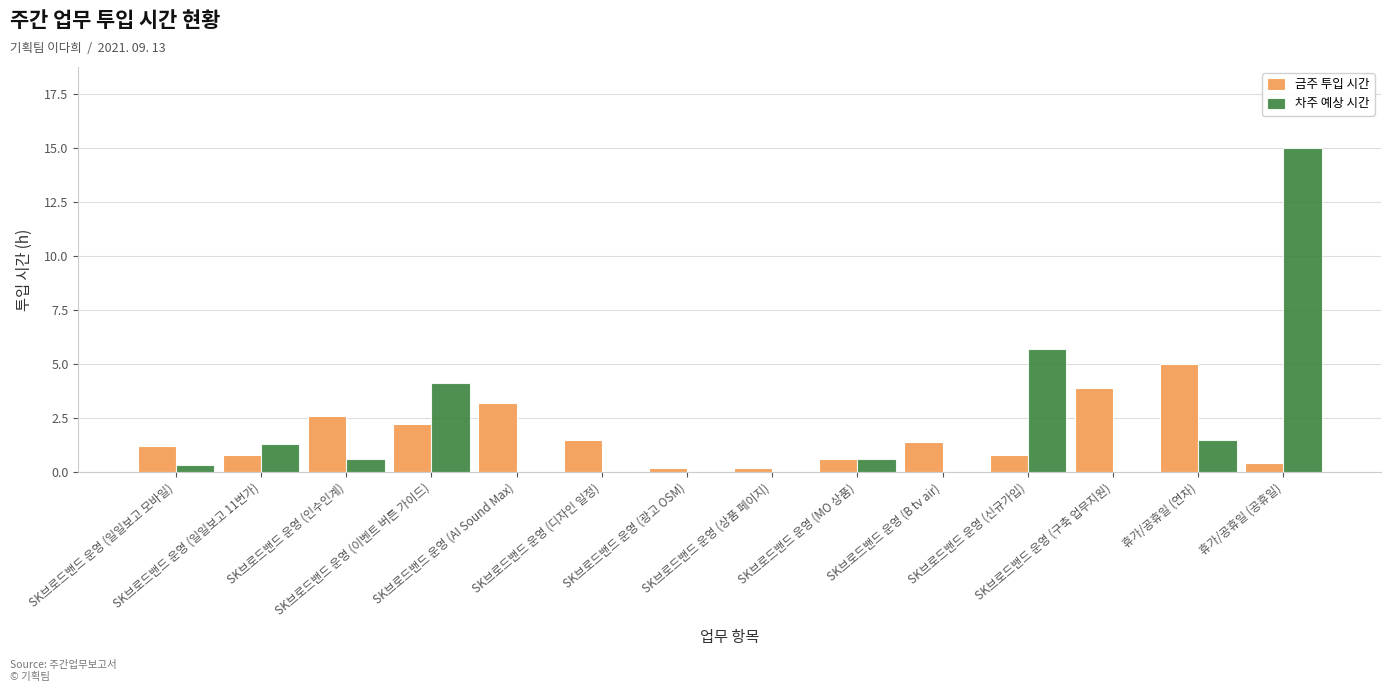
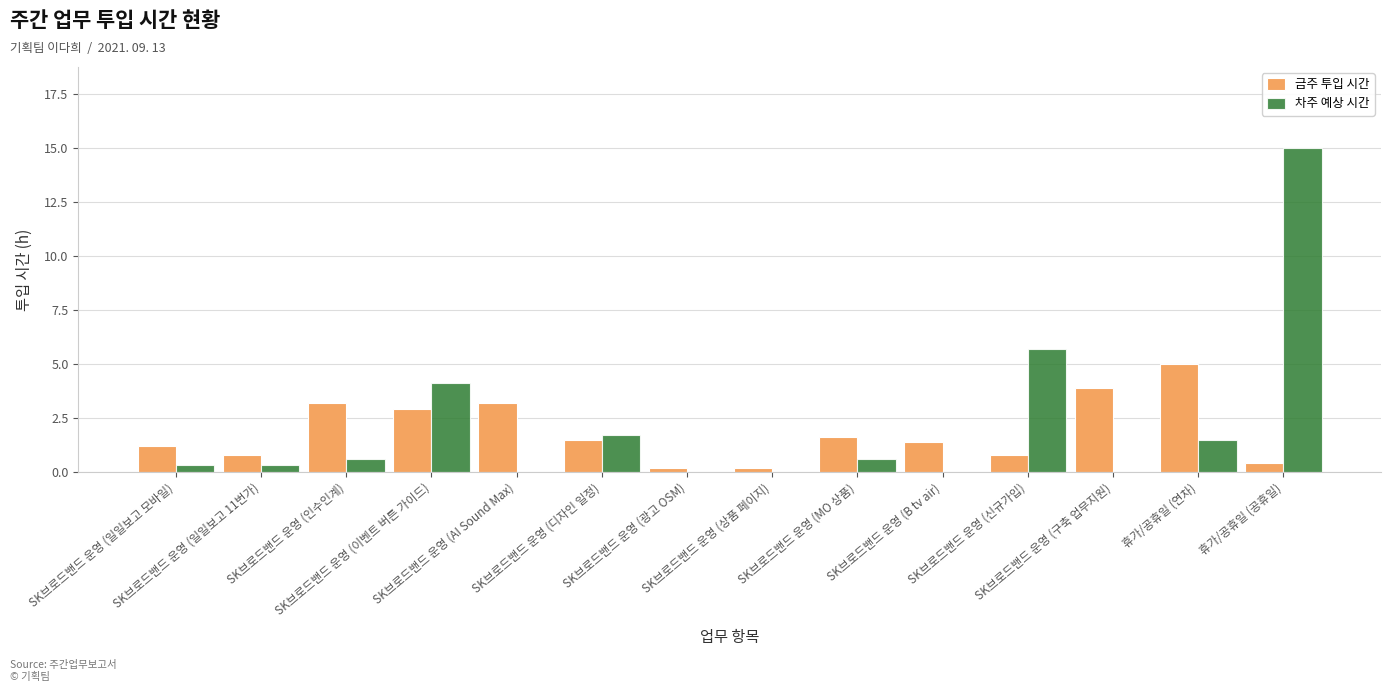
차주 예상 시간, SK브로드밴드 운영 (일일보고 11번가): 1.3 -> 0.3
금주 투입 시간, SK브로드밴드 운영 (인수인계): 2.6 -> 3.2
금주 투입 시간, SK브로드밴드 운영 (이벤트 버튼 가이드): 2.2 -> 2.9
차주 예상 시간, SK브로드밴드 운영 (디자인 일정): 0.0 -> 1.7
금주 투입 시간, SK브로드밴드 운영 (MO 상품): 0.6 -> 1.6
